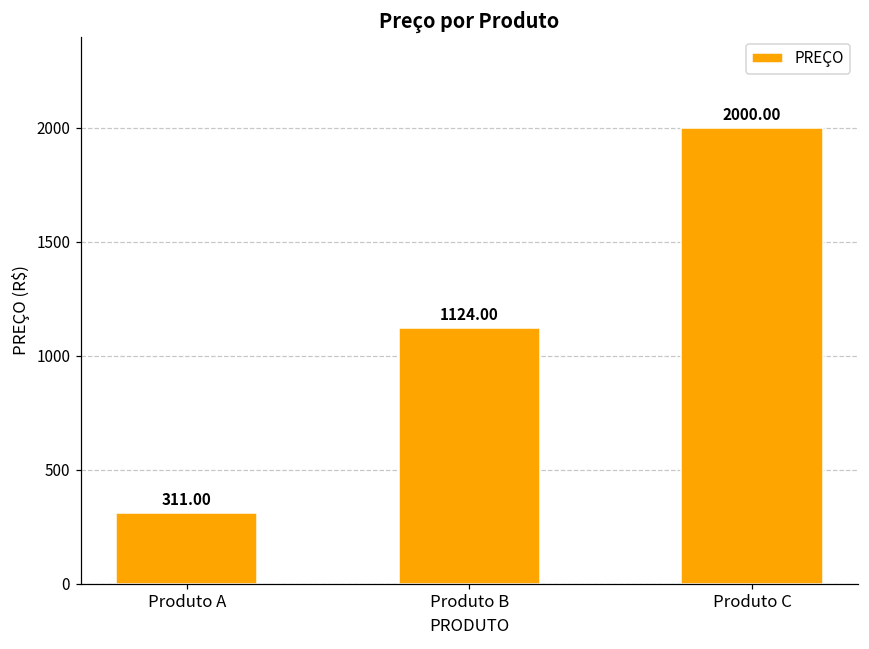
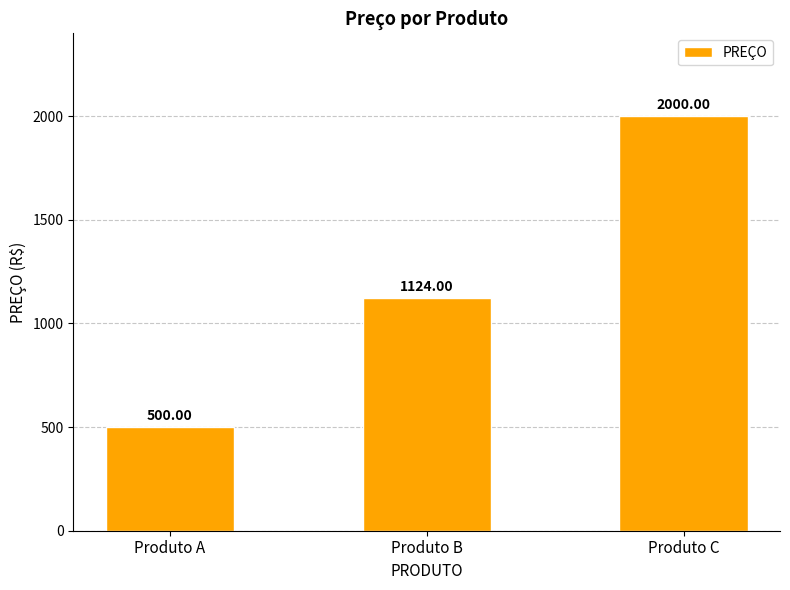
Produto A: 311.00 -> 500.00
